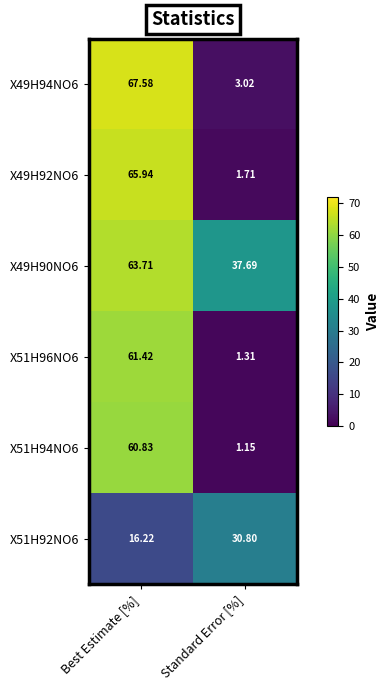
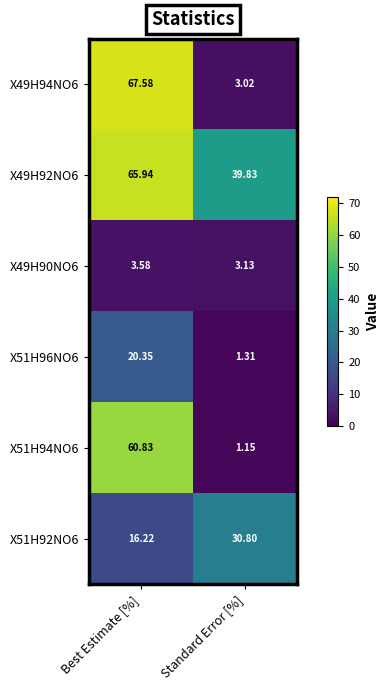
X49H92NO6, Standard Error [%]: 1.71 -> 39.83
X49H90NO6, Best Estimate [%]: 63.71 -> 3.58
X49H90NO6, Standard Error [%]: 37.69 -> 3.13
X51H96NO6, Best Estimate [%]: 61.42 -> 20.35
